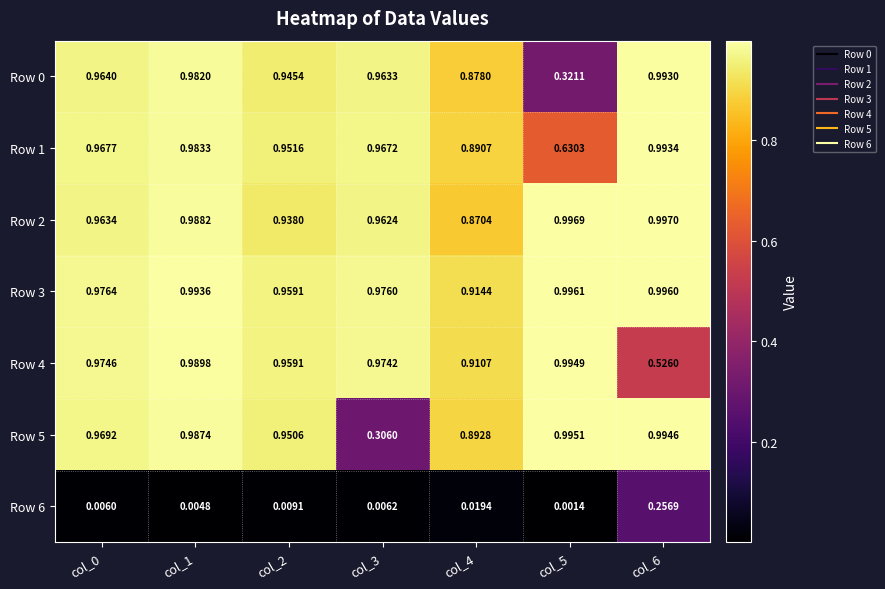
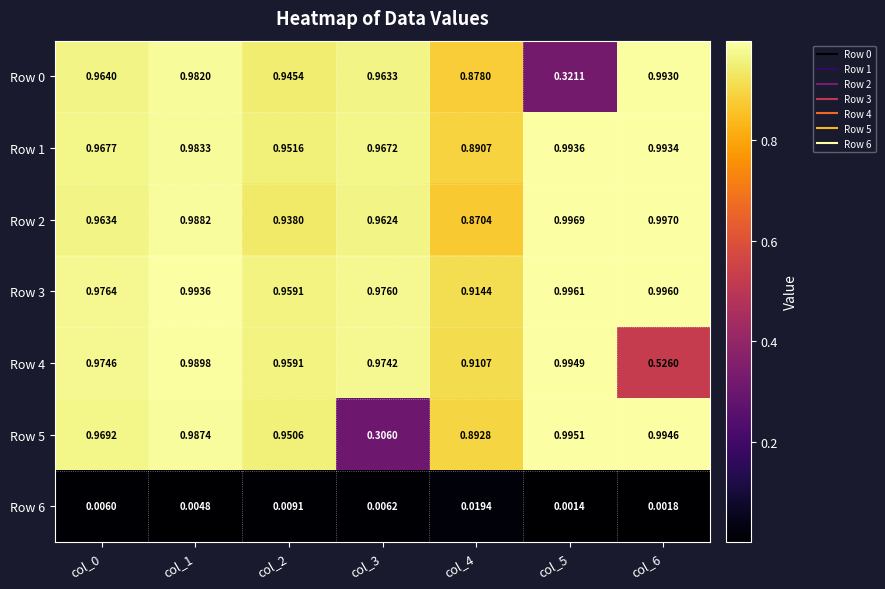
Row 1, col_5: 0.6303 -> 0.9936
Row 6, col_6: 0.2569 -> 0.0018
